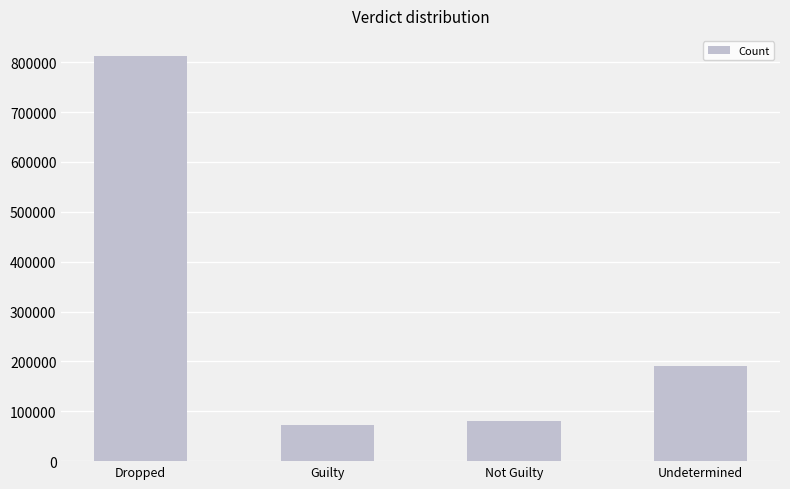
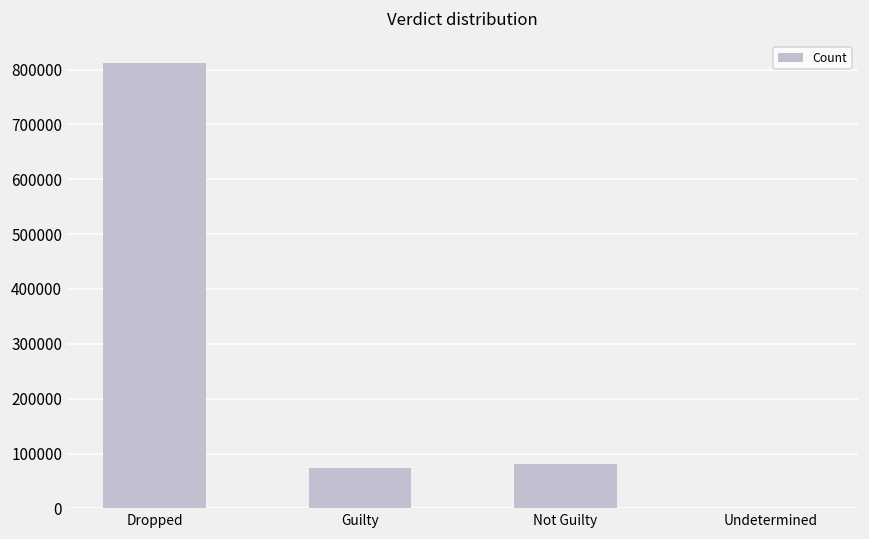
Undetermined: 190000 -> 0
